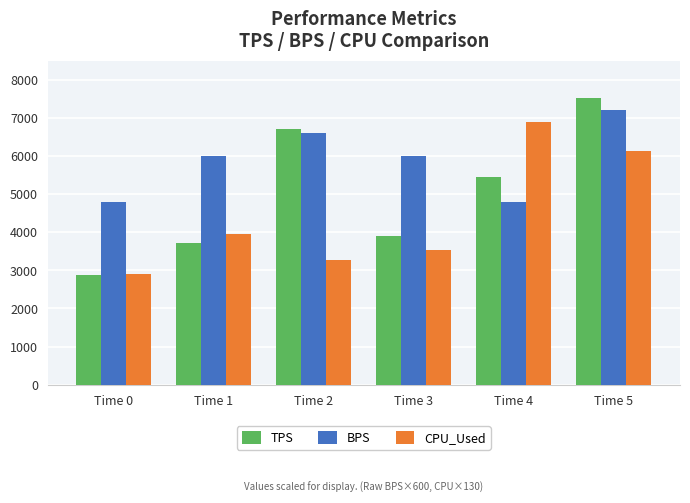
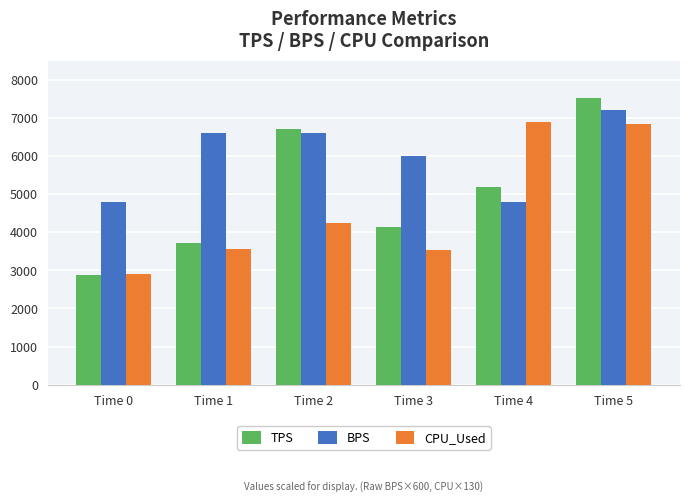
BPS, Time 1: 6000 -> 6600
CPU_Used, Time 1: 4000 -> 3600
CPU_Used, Time 2: 3300 -> 4200
TPS, Time 3: 3900 -> 4100
TPS, Time 4: 5500 -> 5200
CPU_Used, Time 5: 6100 -> 6800
